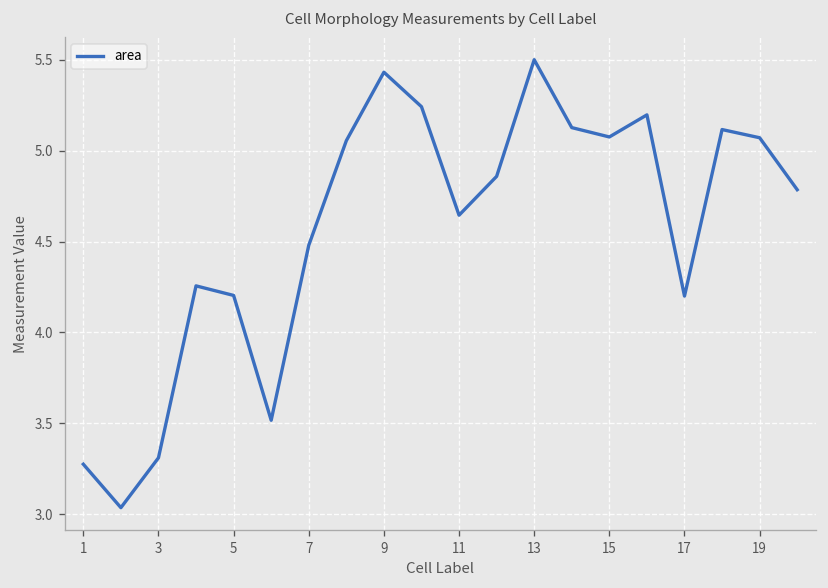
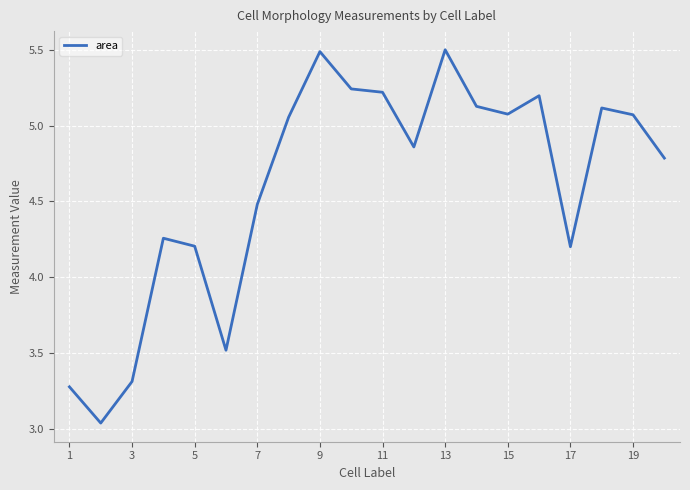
9: 5.43 -> 5.49
11: 4.64 -> 5.22
